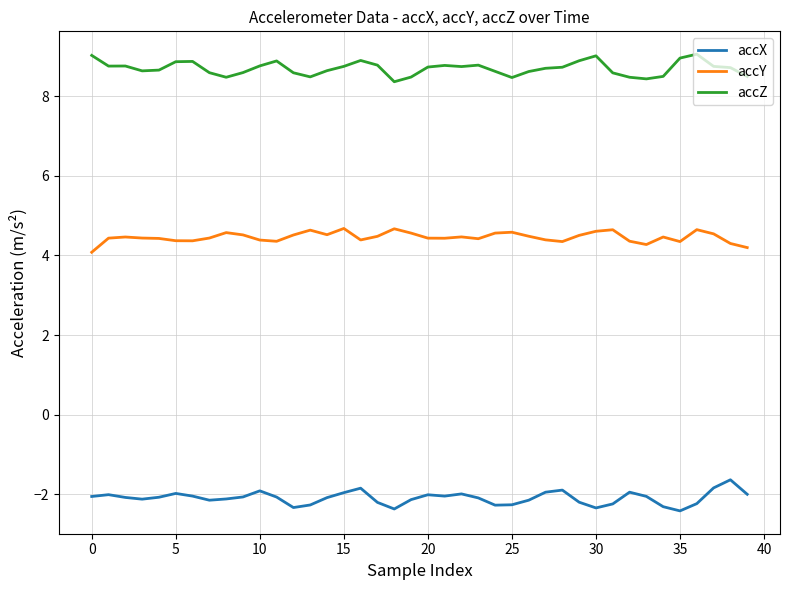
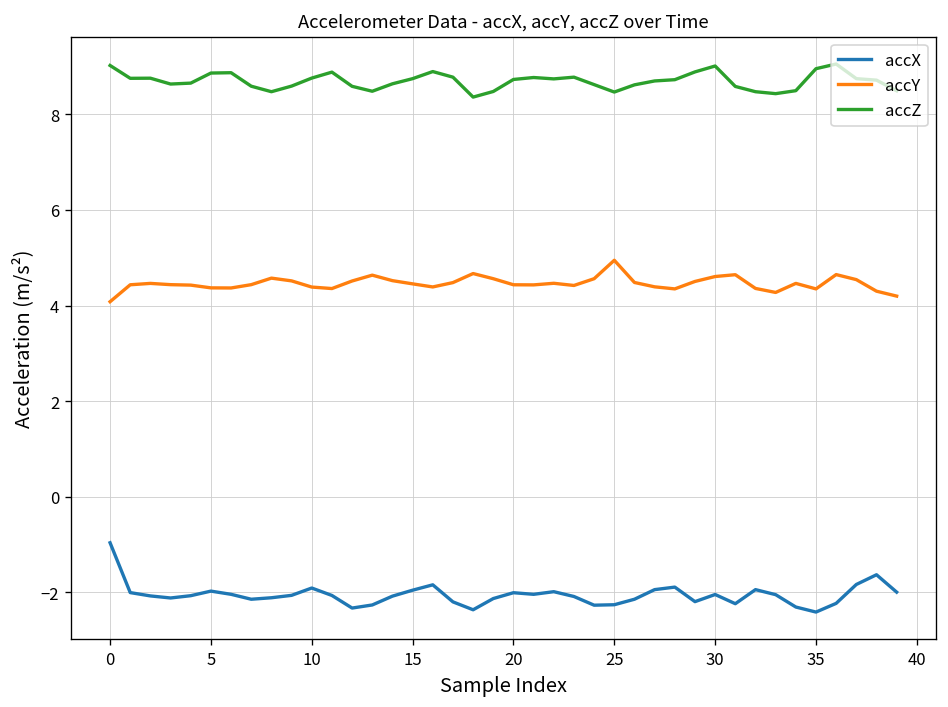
accX, 0: -2.1 -> -1.0
accY, 15: 4.7 -> 4.5
accY, 25: 4.6 -> 4.9
accX, 30: -2.3 -> -2.0
